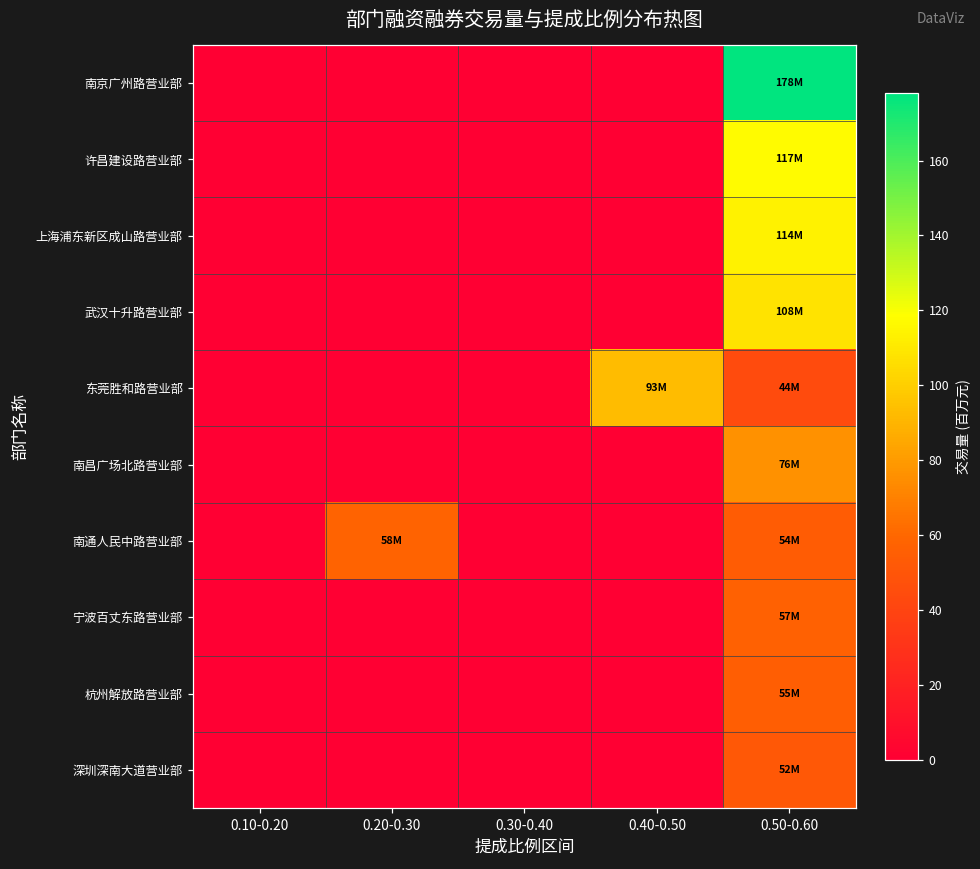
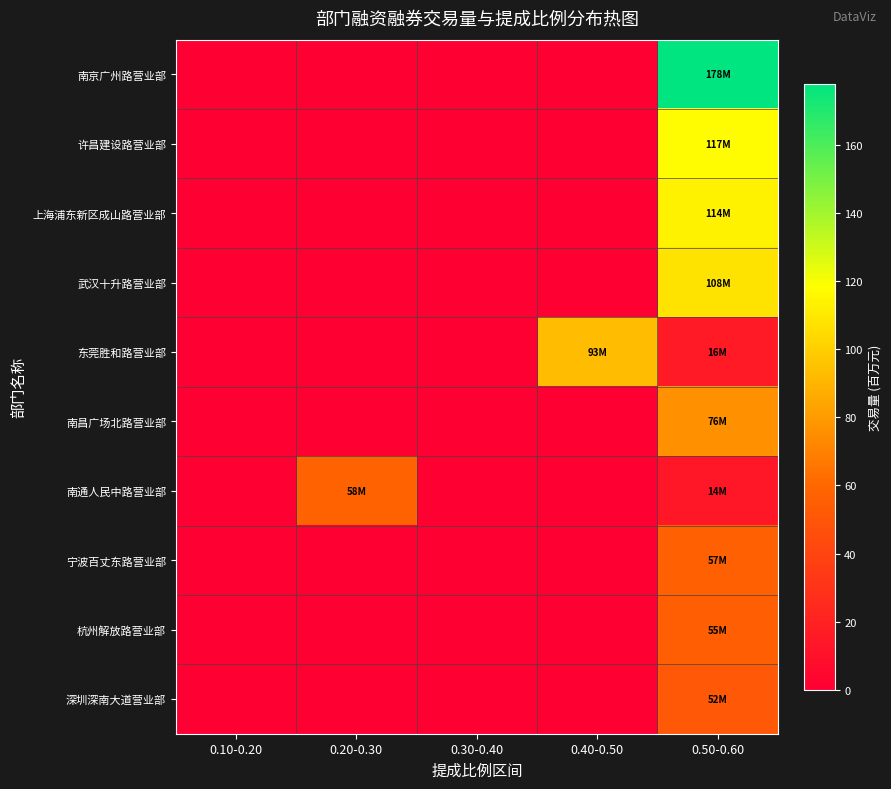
东莞胜和路营业部, 0.50-0.60: 44M -> 16M
南通人民中路营业部, 0.50-0.60: 54M -> 14M
